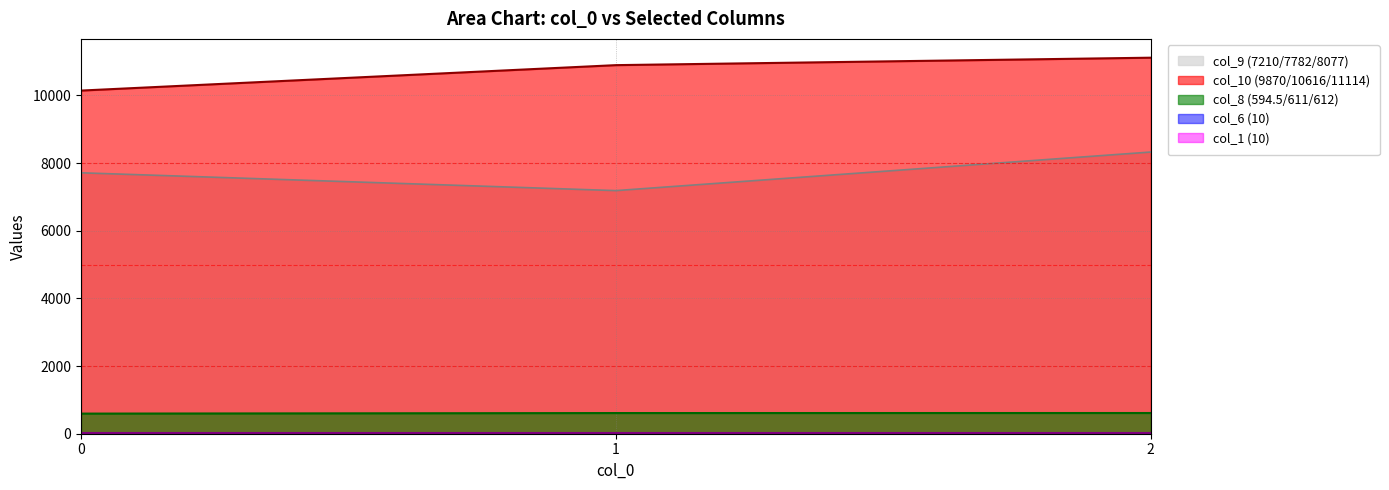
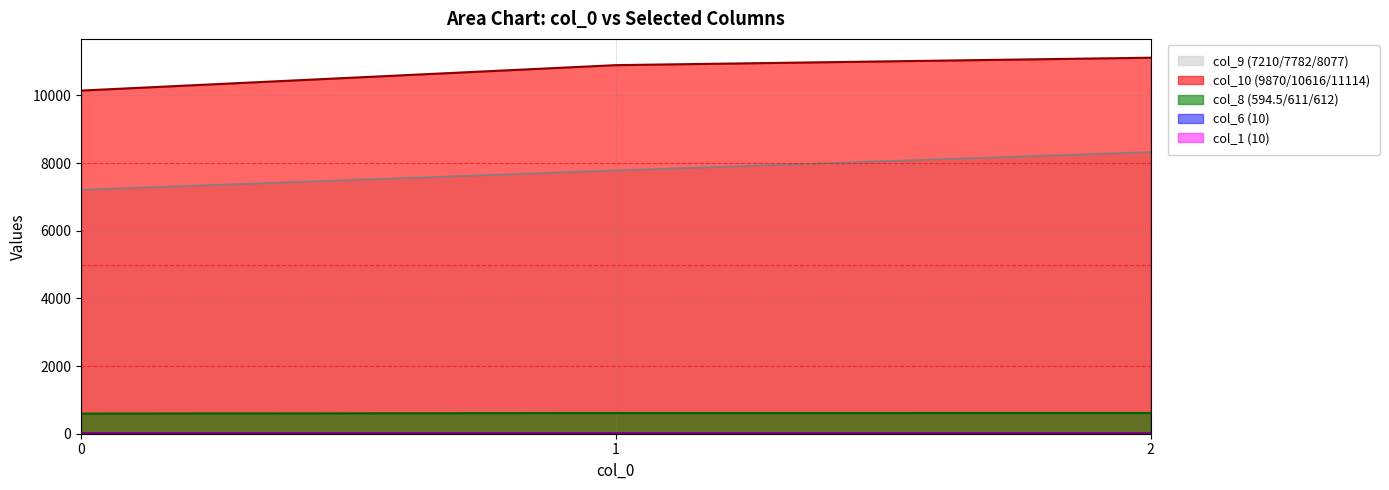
col_9 (7210/7782/8077), 0: 7700 -> 7200
col_9 (7210/7782/8077), 1: 7200 -> 7800
